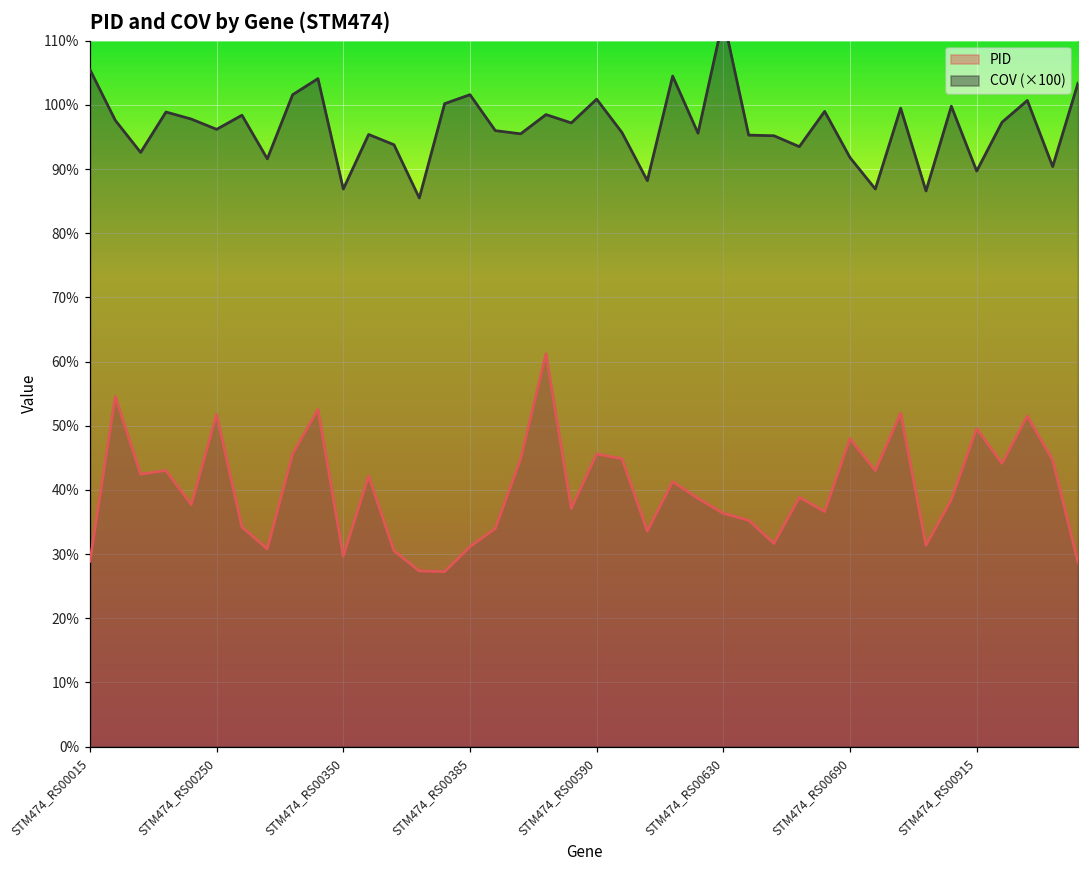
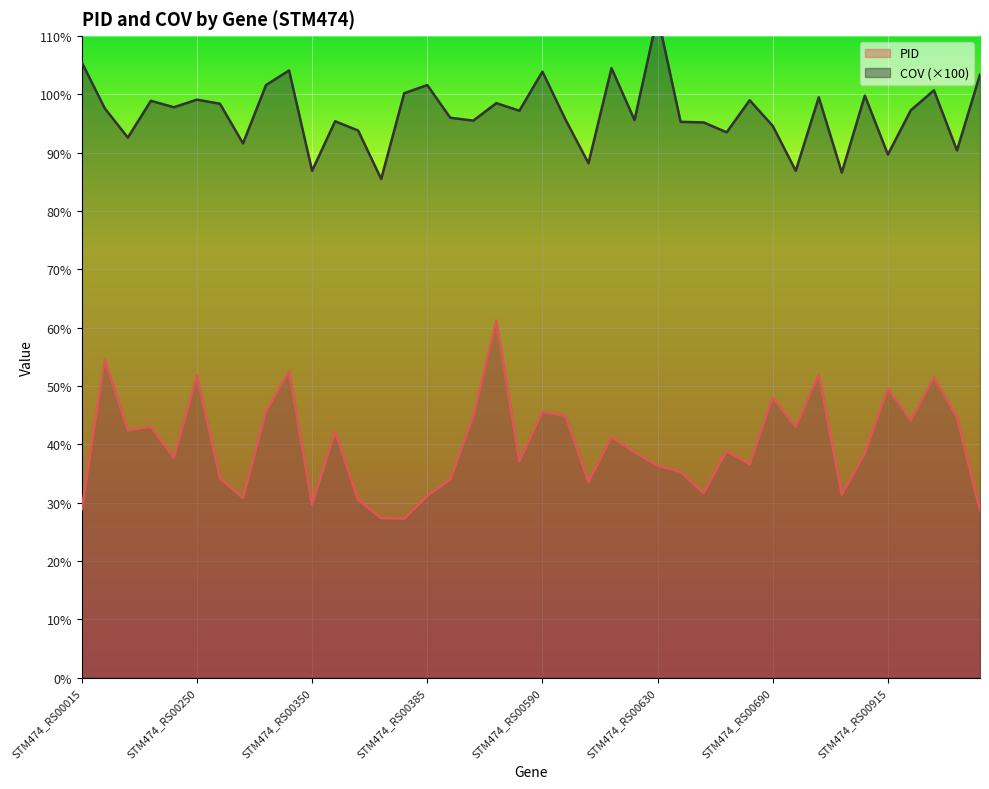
COV (×100), STM474_RS00250: 96% -> 99%
COV (×100), STM474_RS00590: 101% -> 104%
COV (×100), STM474_RS00690: 92% -> 95%
